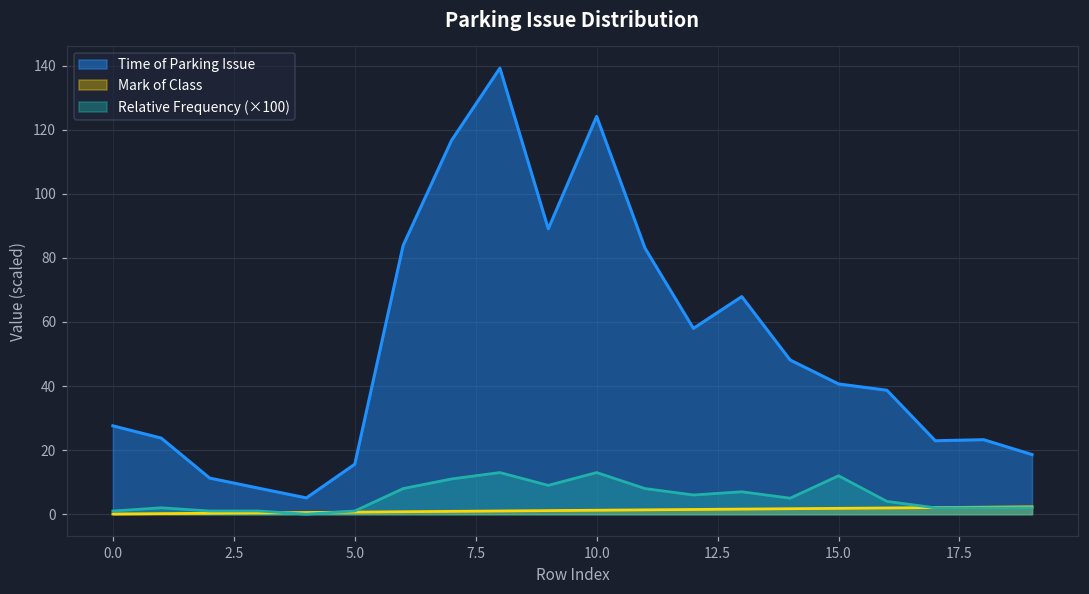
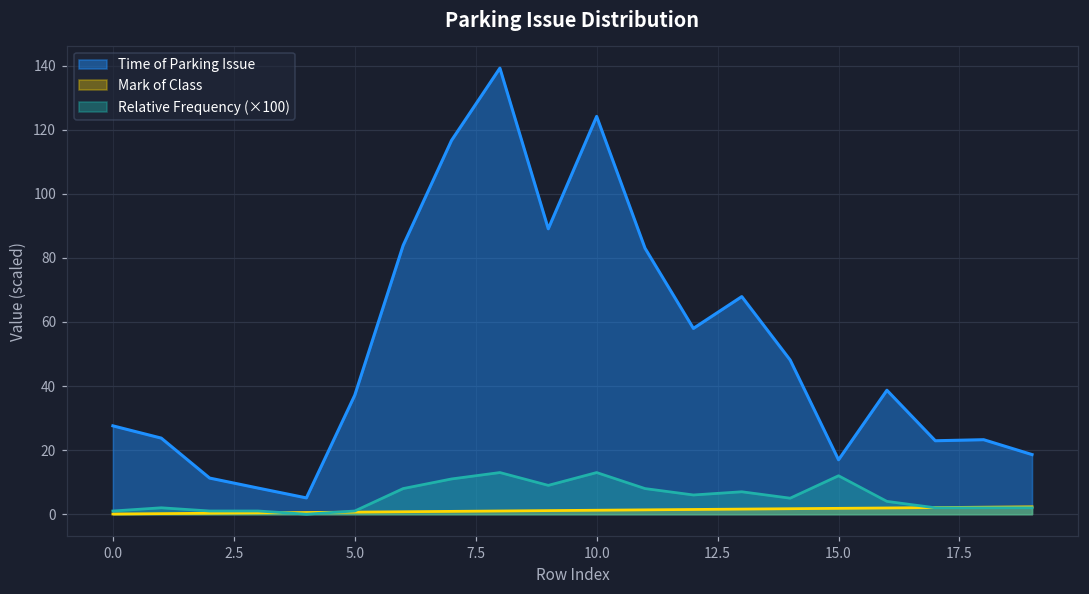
Time of Parking Issue, 5.0: 16 -> 37
Time of Parking Issue, 15.0: 41 -> 17
